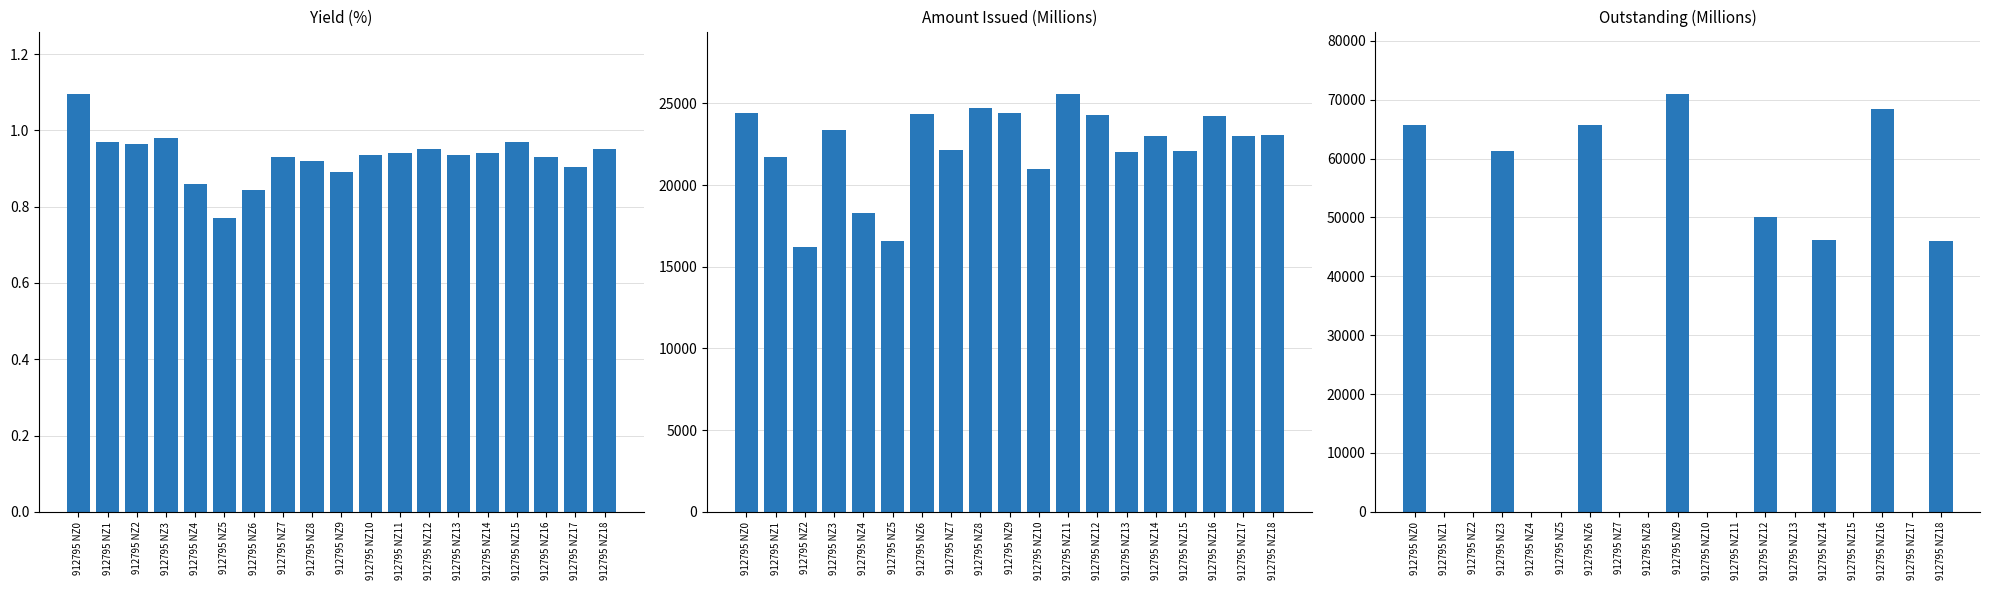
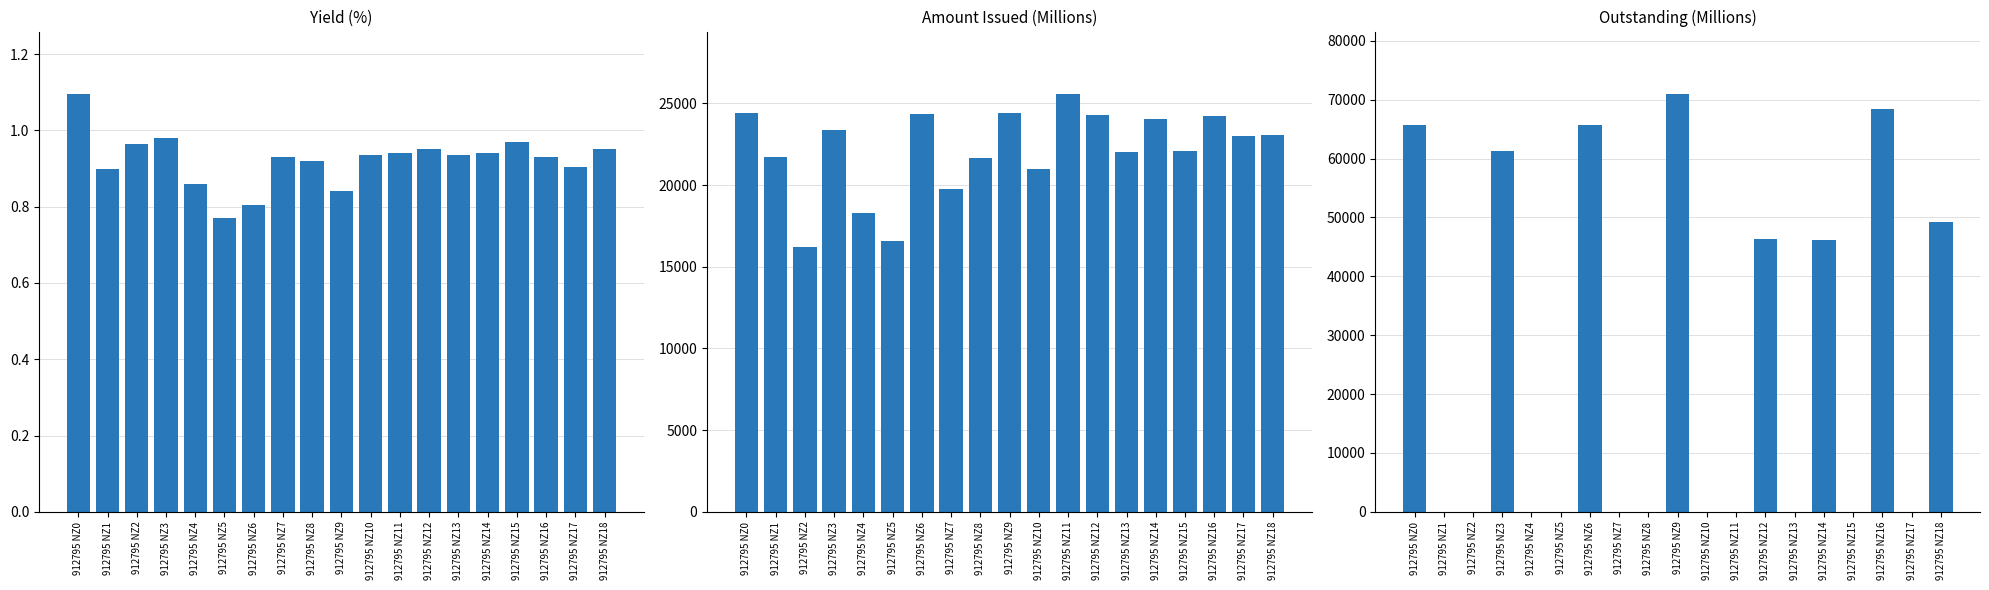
Yield (%), 912795 NZ1: 0.97 -> 0.90
Yield (%), 912795 NZ6: 0.85 -> 0.80
Yield (%), 912795 NZ9: 0.89 -> 0.84
Amount Issued (Millions), 912795 NZ7: 22100 -> 19700
Amount Issued (Millions), 912795 NZ8: 24700 -> 21600
Amount Issued (Millions), 912795 NZ14: 23000 -> 24100
Outstanding (Millions), 912795 NZ12: 50000 -> 46000
Outstanding (Millions), 912795 NZ18: 46000 -> 49000
